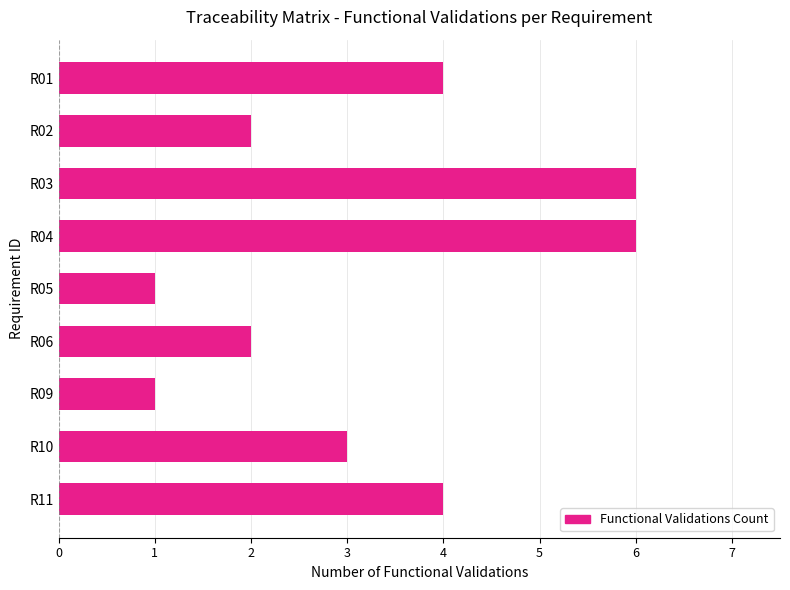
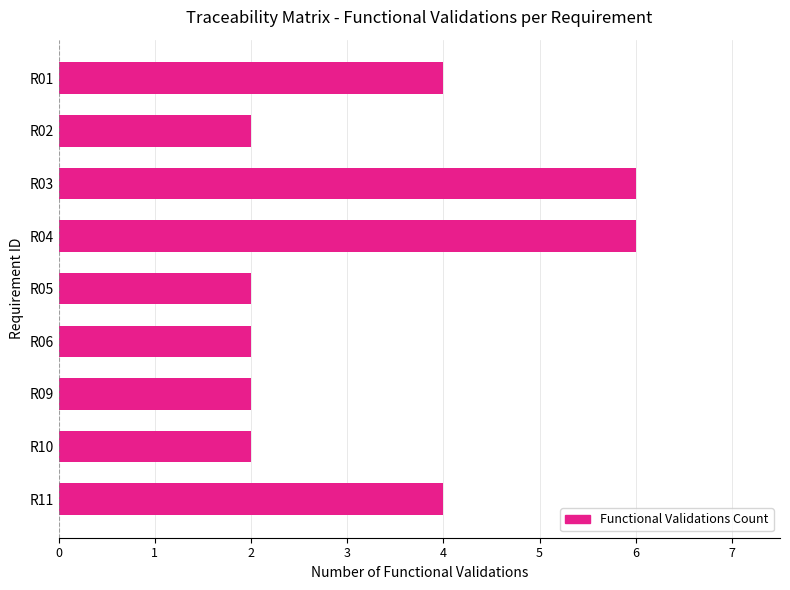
R05: 1 -> 2
R09: 1 -> 2
R10: 3 -> 2
